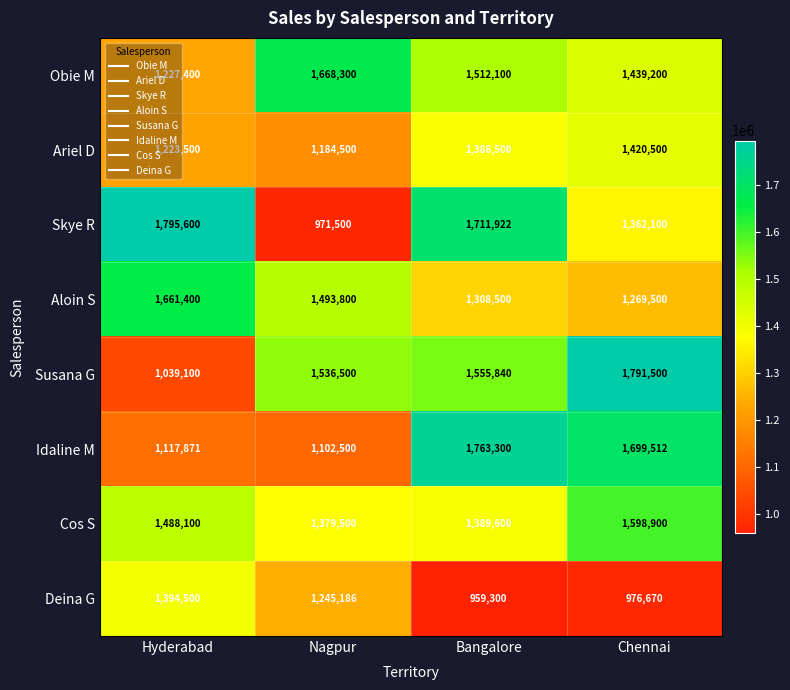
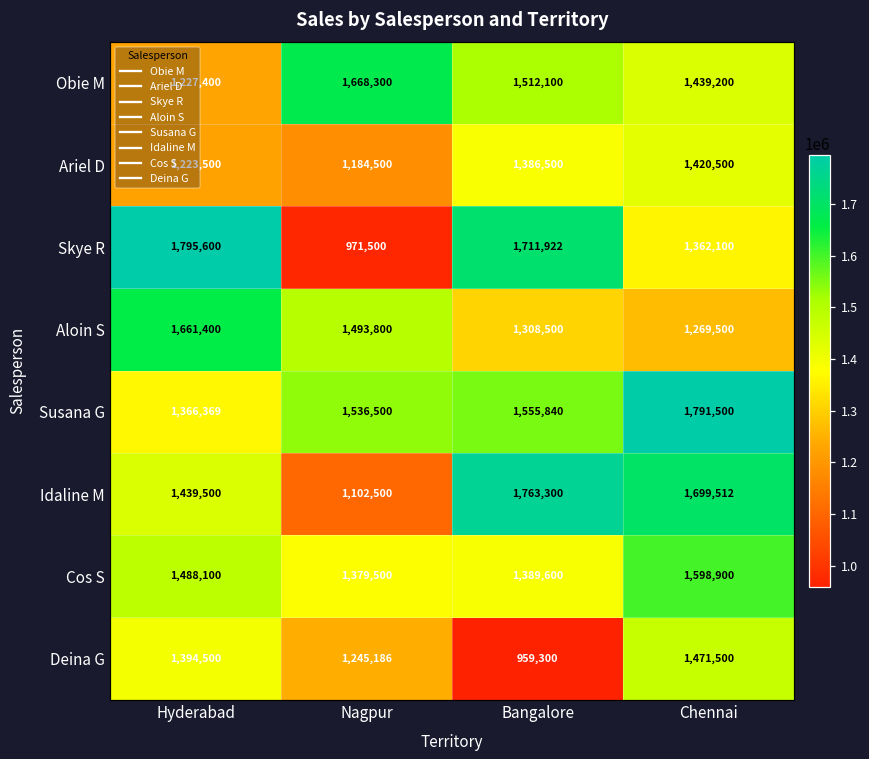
Susana G, Hyderabad: 1,039,100 -> 1,366,369
Idaline M, Hyderabad: 1,117,871 -> 1,439,500
Deina G, Chennai: 976,670 -> 1,471,500
